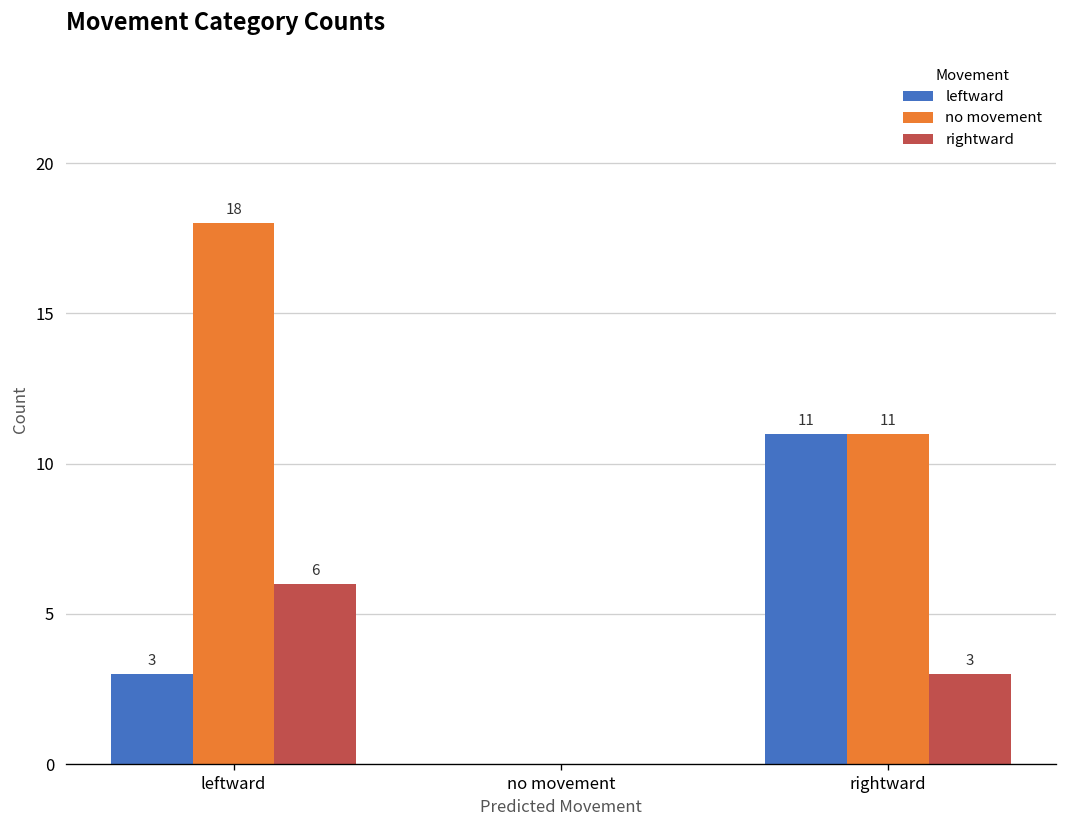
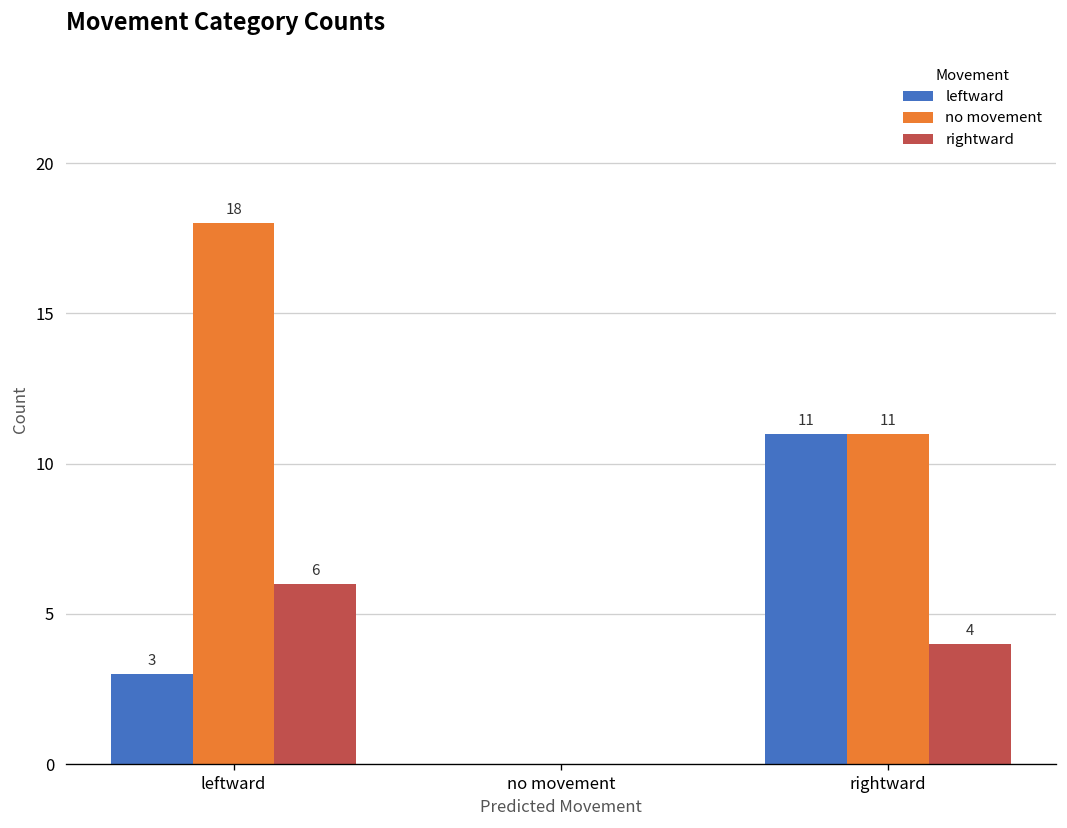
rightward, rightward: 3 -> 4
